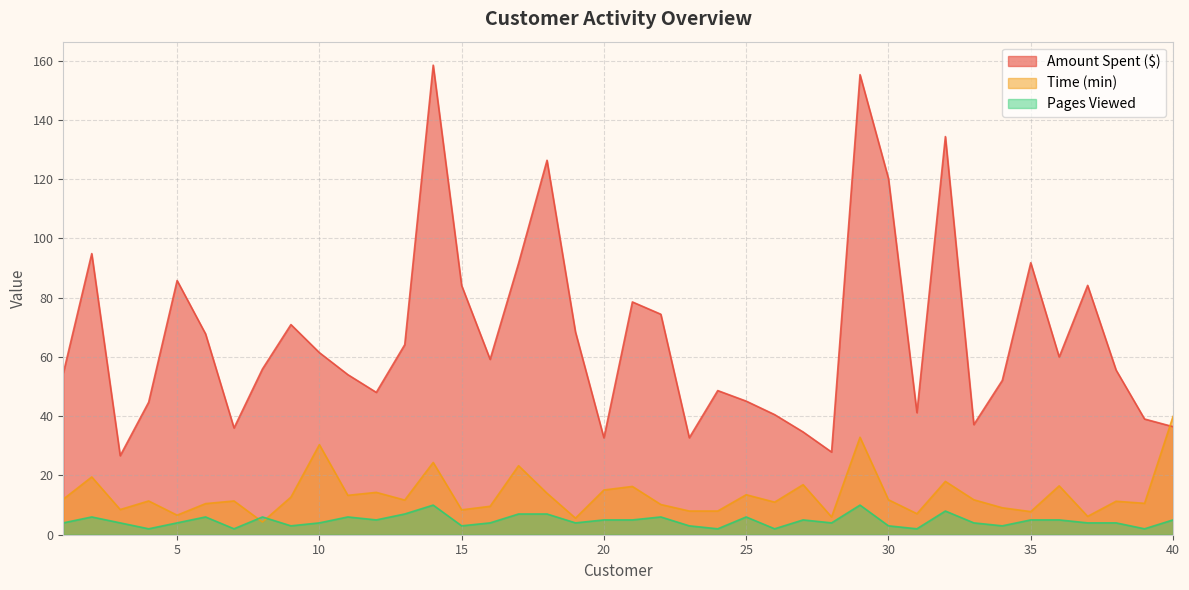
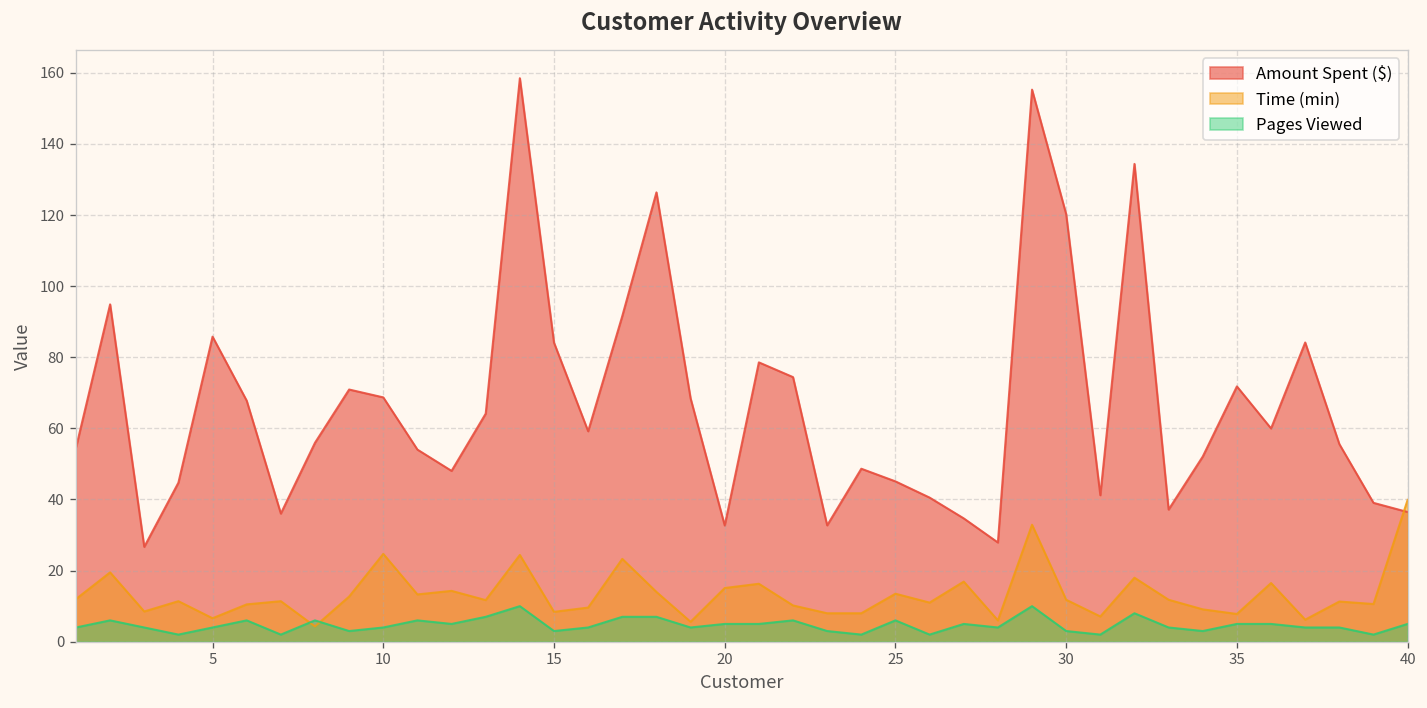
Amount Spent ($), 10: 61 -> 69
Time (min), 10: 30 -> 25
Amount Spent ($), 35: 92 -> 72
